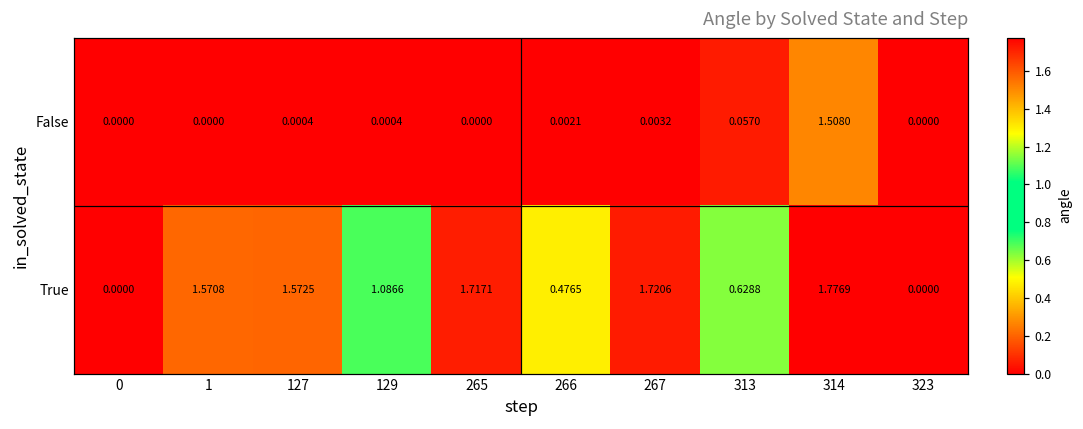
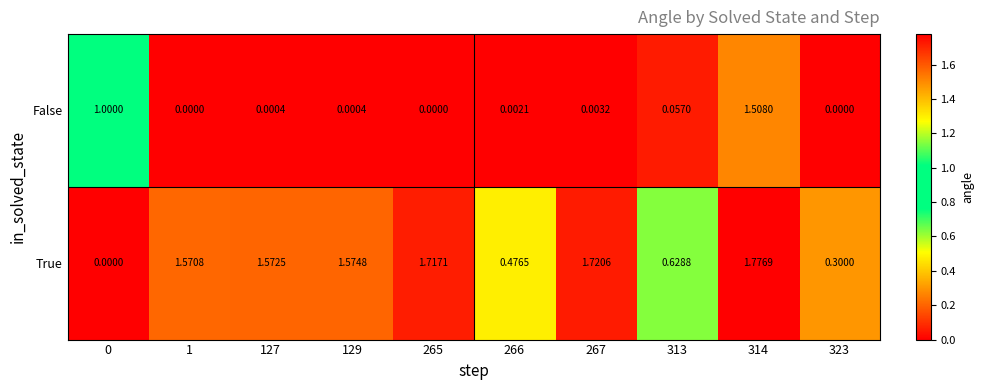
False, 0: 0.0000 -> 1.0000
True, 129: 1.0866 -> 1.5748
True, 323: 0.0000 -> 0.3000
